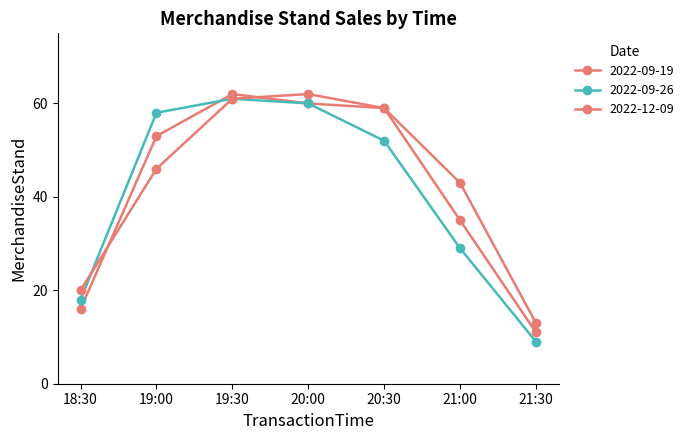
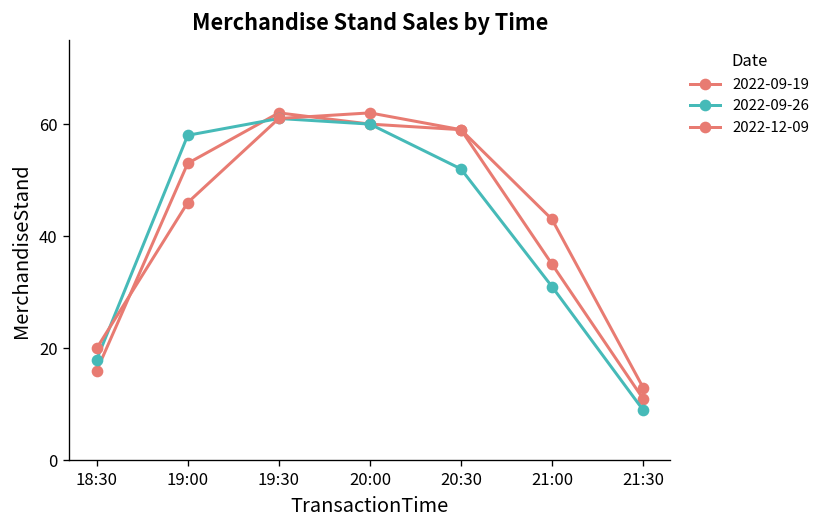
2022-09-26, 21:00: 29 -> 31
